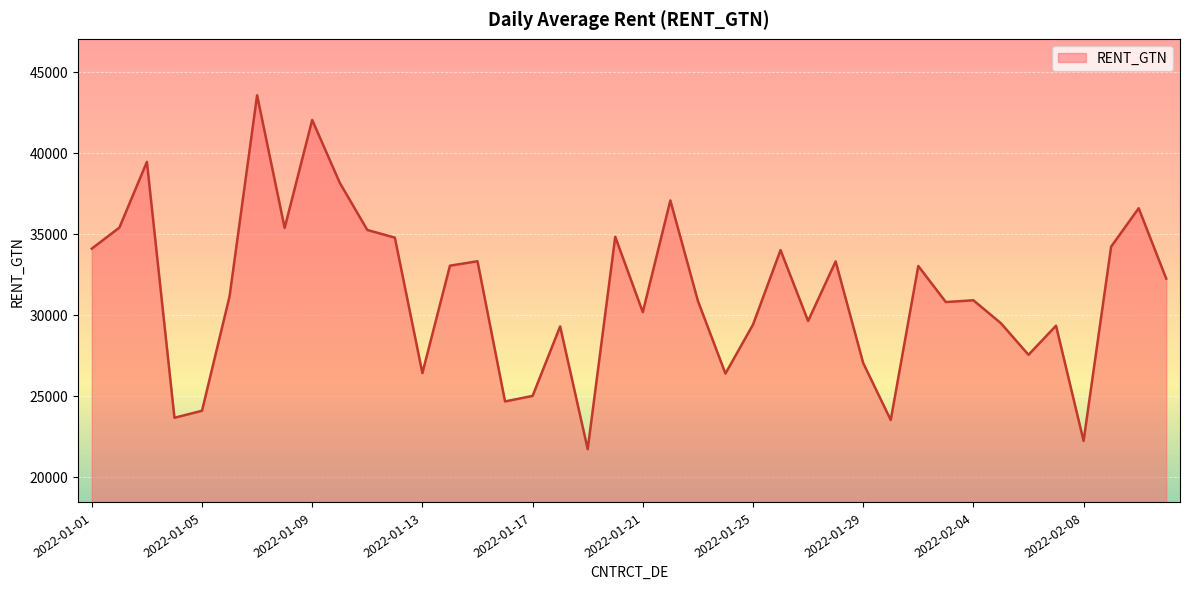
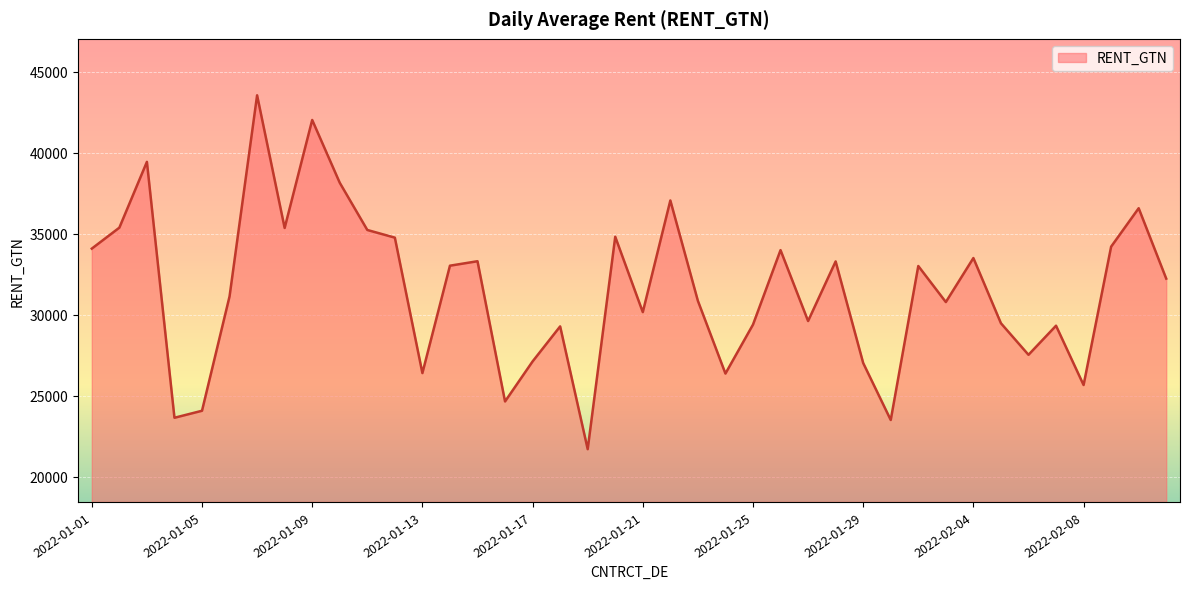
2022-01-17: 25000 -> 27100
2022-02-04: 30900 -> 33500
2022-02-08: 22200 -> 25700
